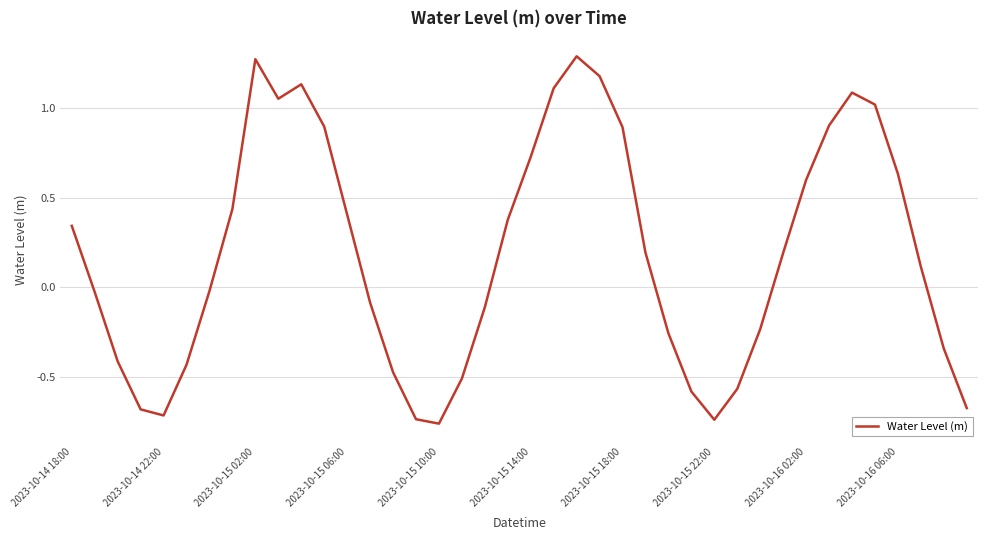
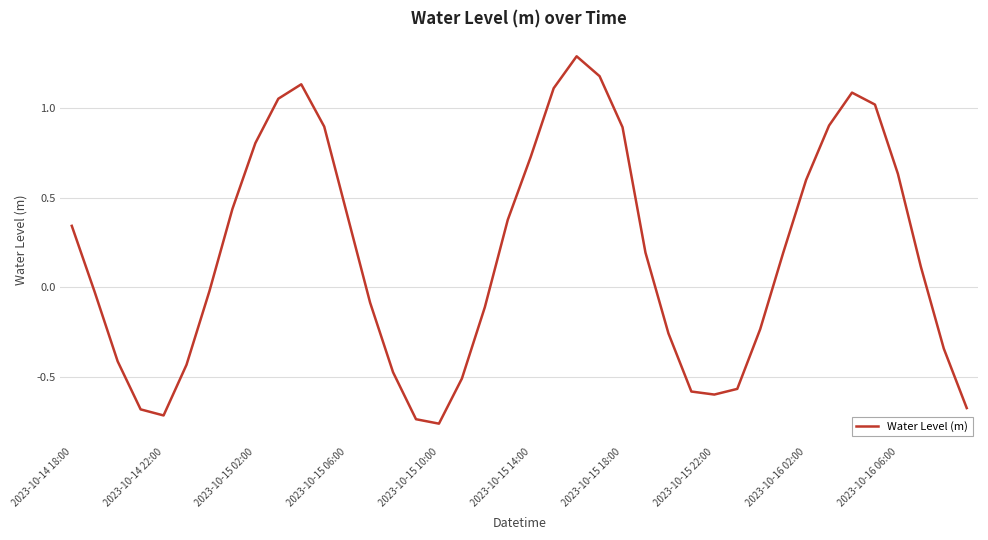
2023-10-15 02:00: 1.28 -> 0.81
2023-10-15 22:00: -0.74 -> -0.60
